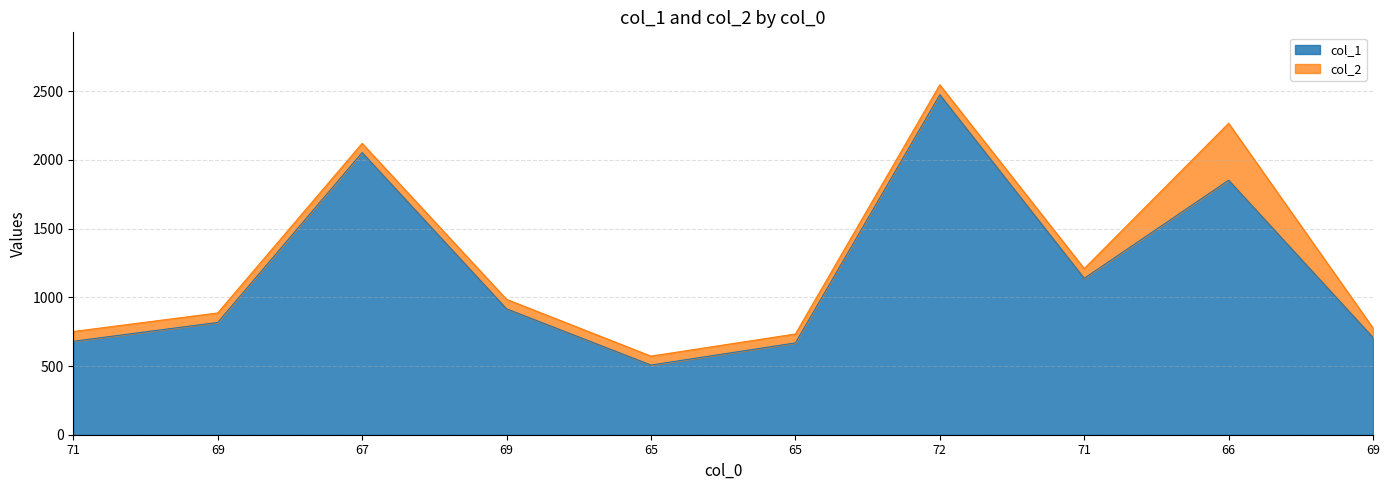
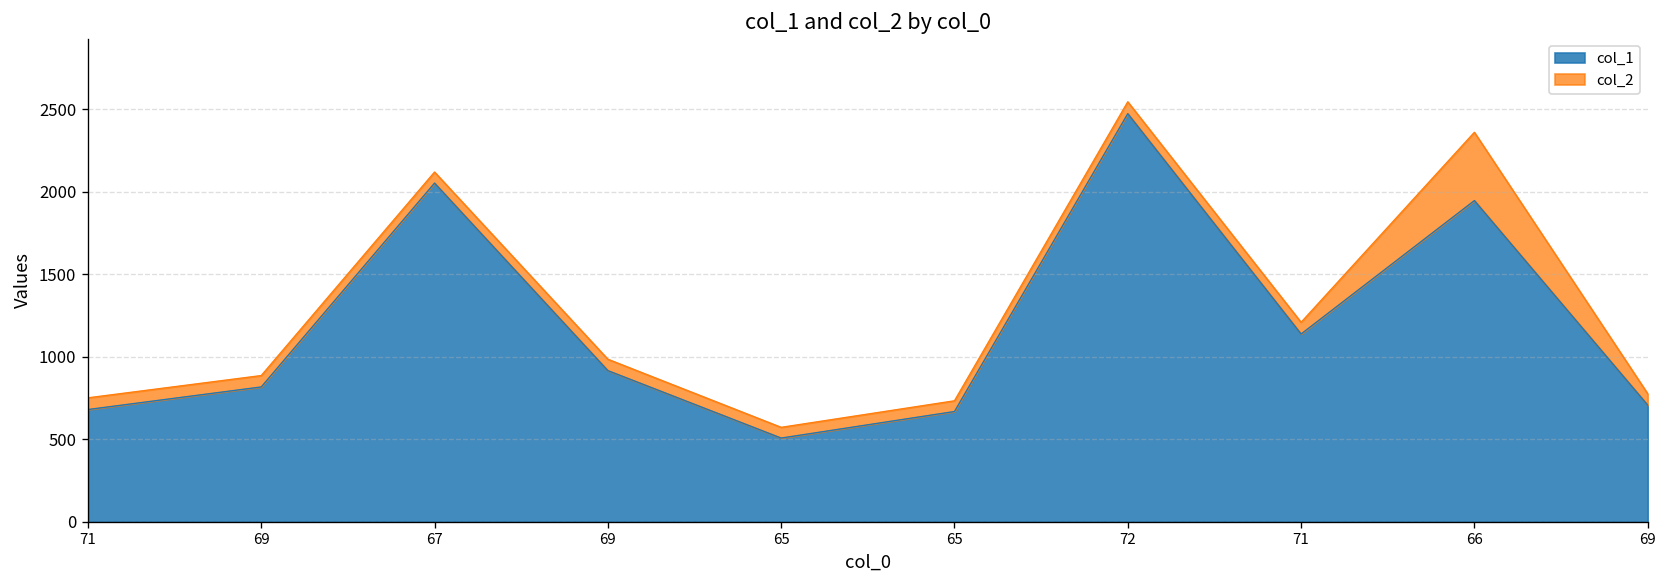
col_1, 66: 1850 -> 1950
